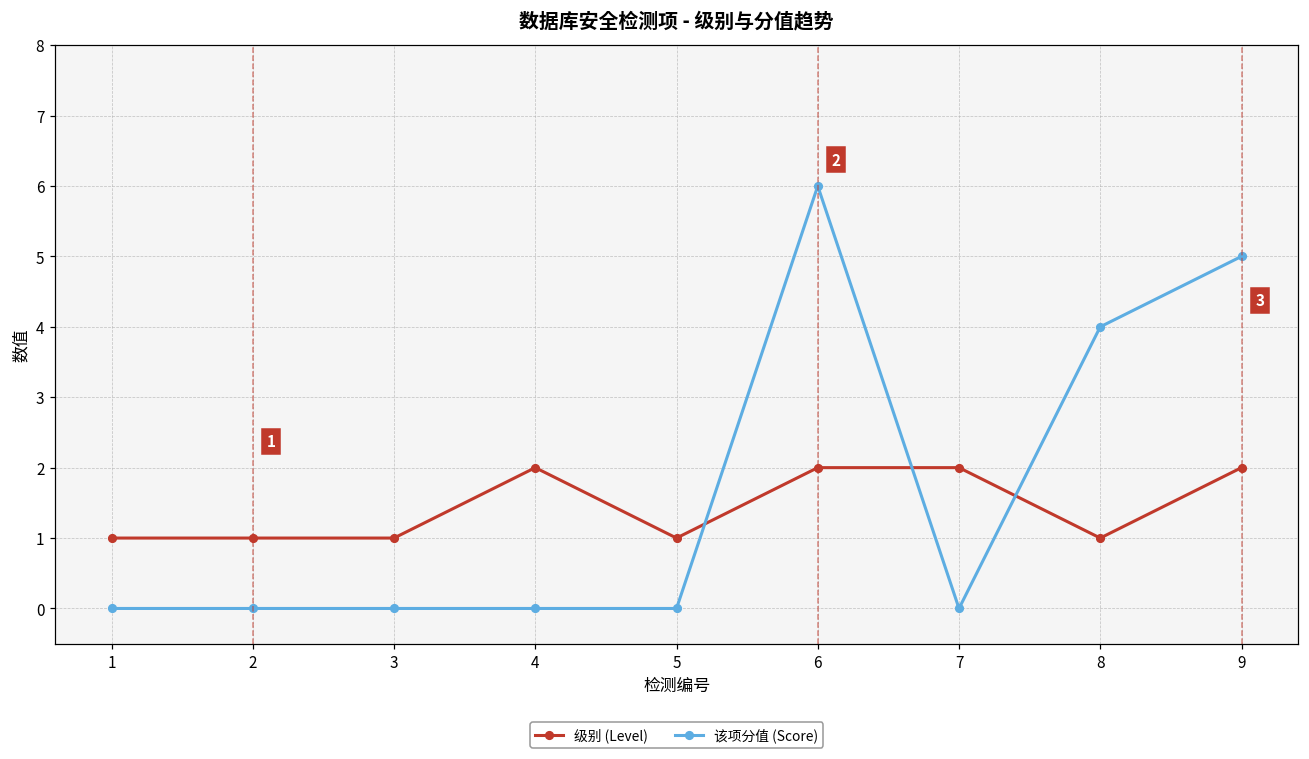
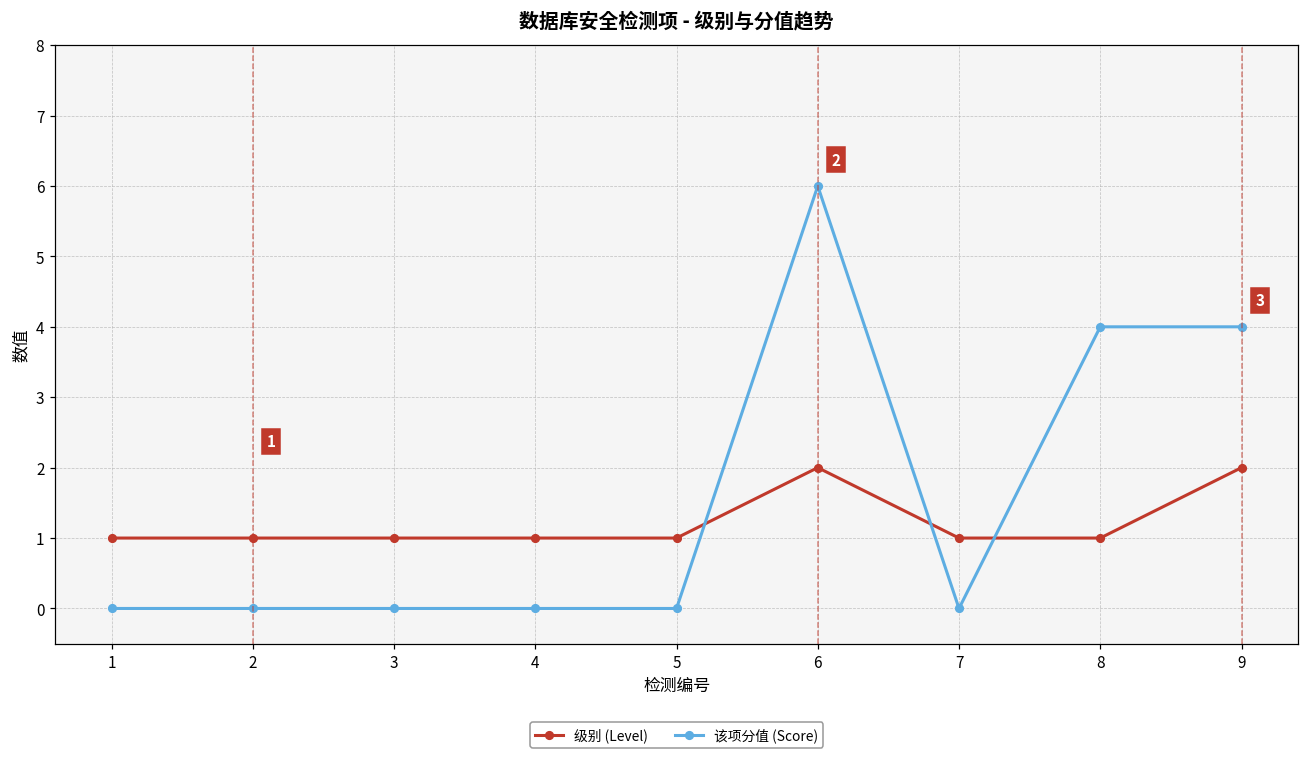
级别 (Level), 4: 2 -> 1
级别 (Level), 7: 2 -> 1
该项分值 (Score), 9: 5 -> 4
